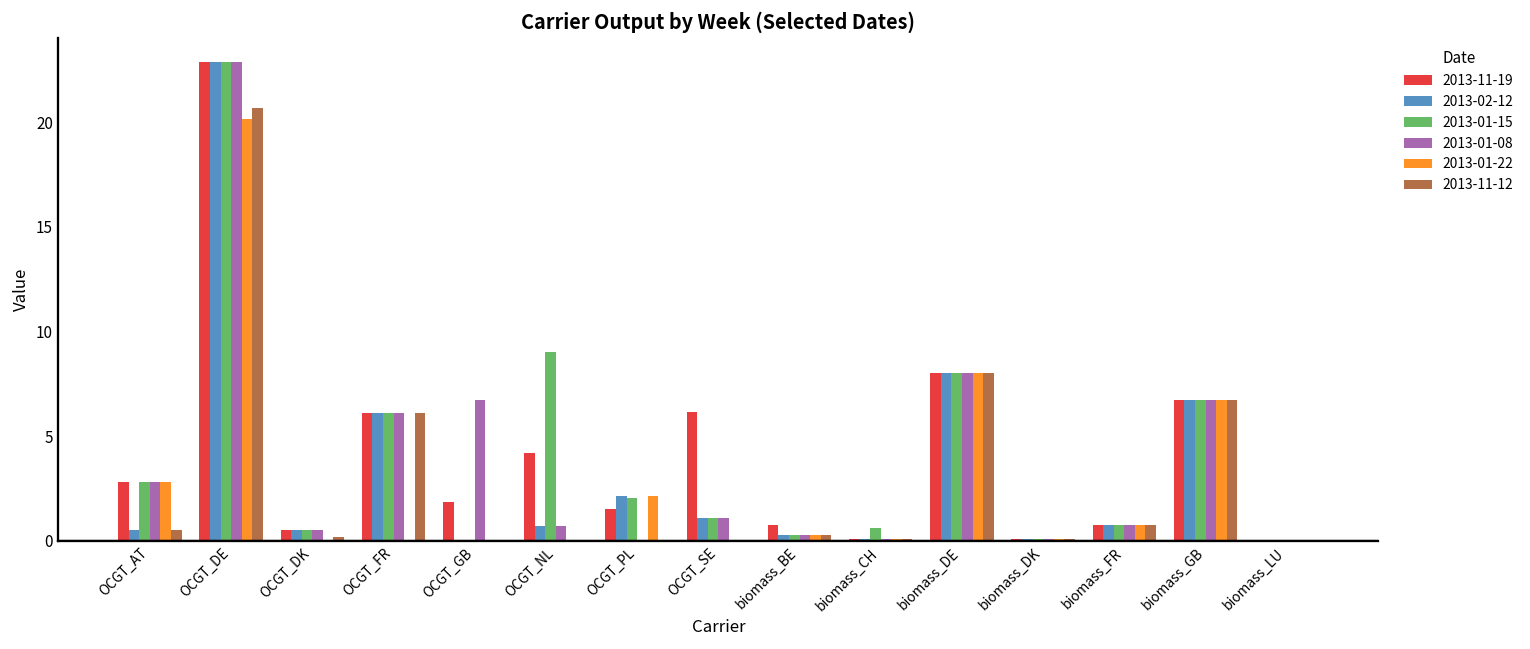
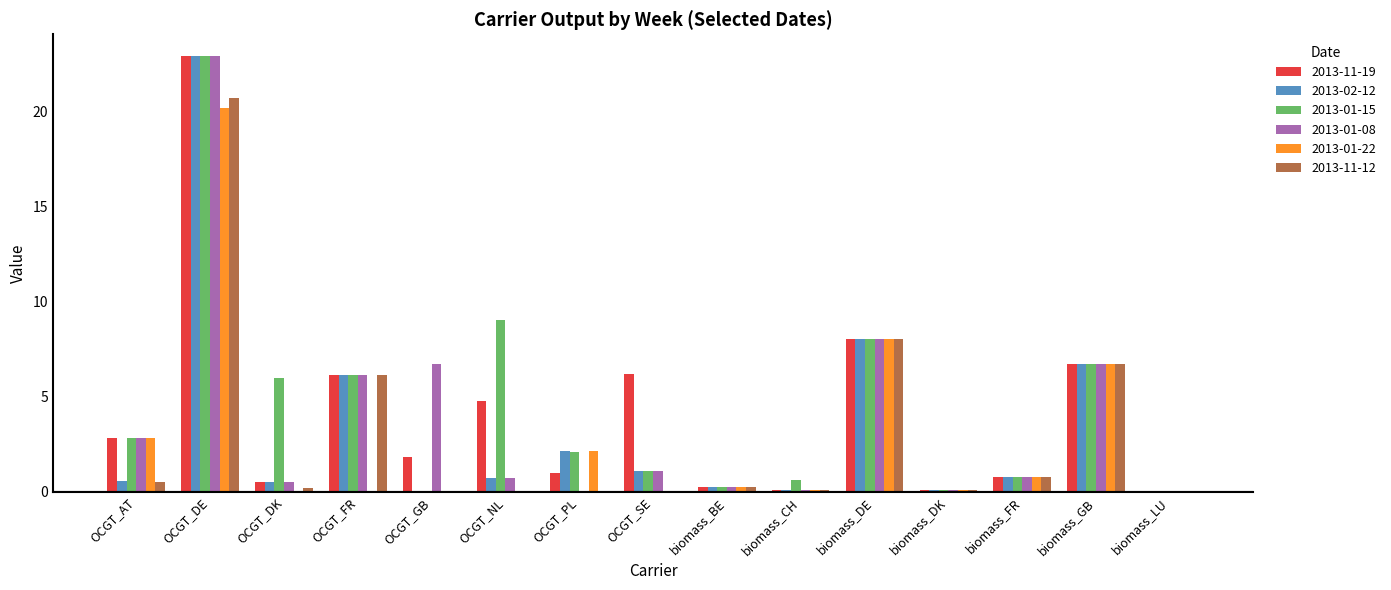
2013-01-15, OCGT_DK: 0.5 -> 6.0
2013-11-19, OCGT_NL: 4.2 -> 4.8
2013-11-19, OCGT_PL: 1.5 -> 1.0
2013-11-19, biomass_BE: 0.8 -> 0.3
